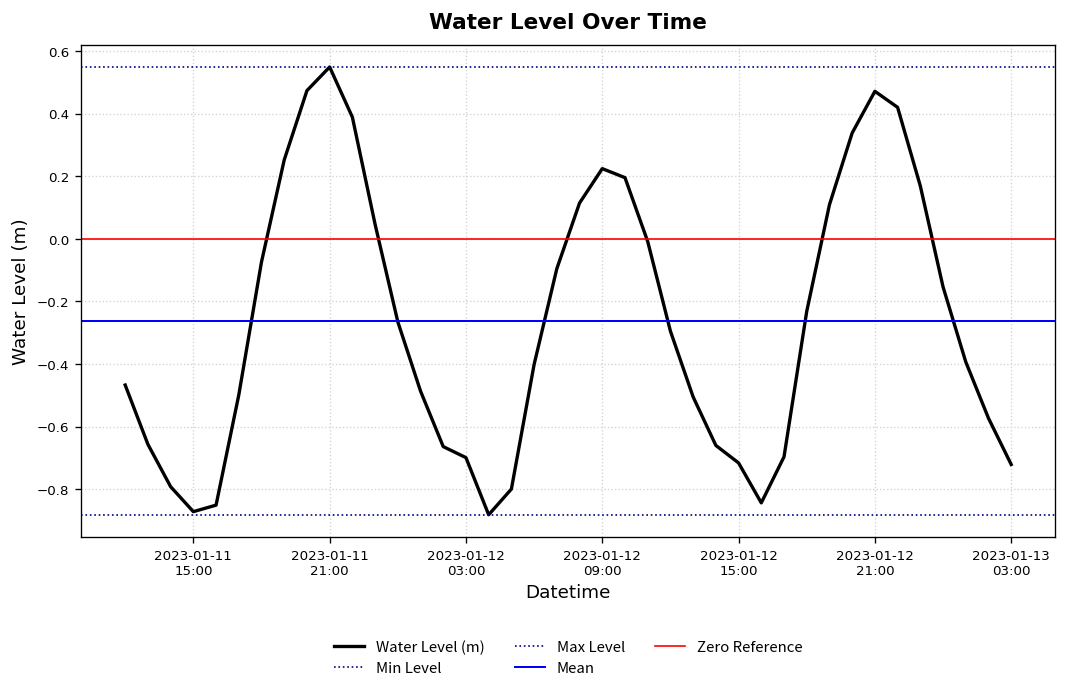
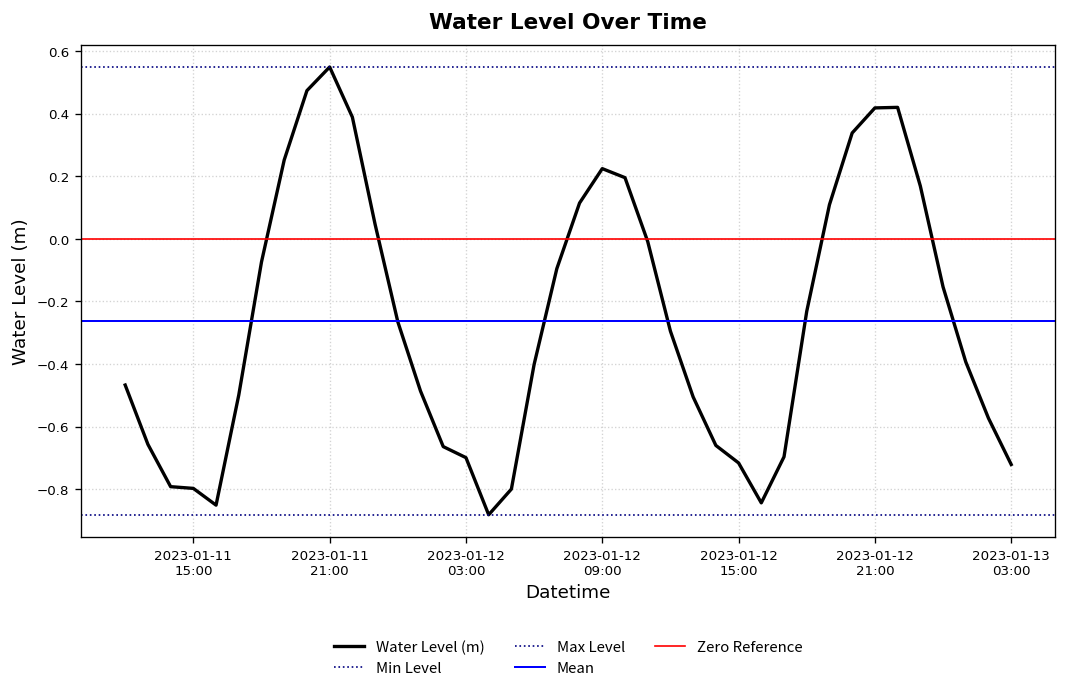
2023-01-11 15:00: -0.87 -> -0.80
2023-01-12 21:00: 0.47 -> 0.42
